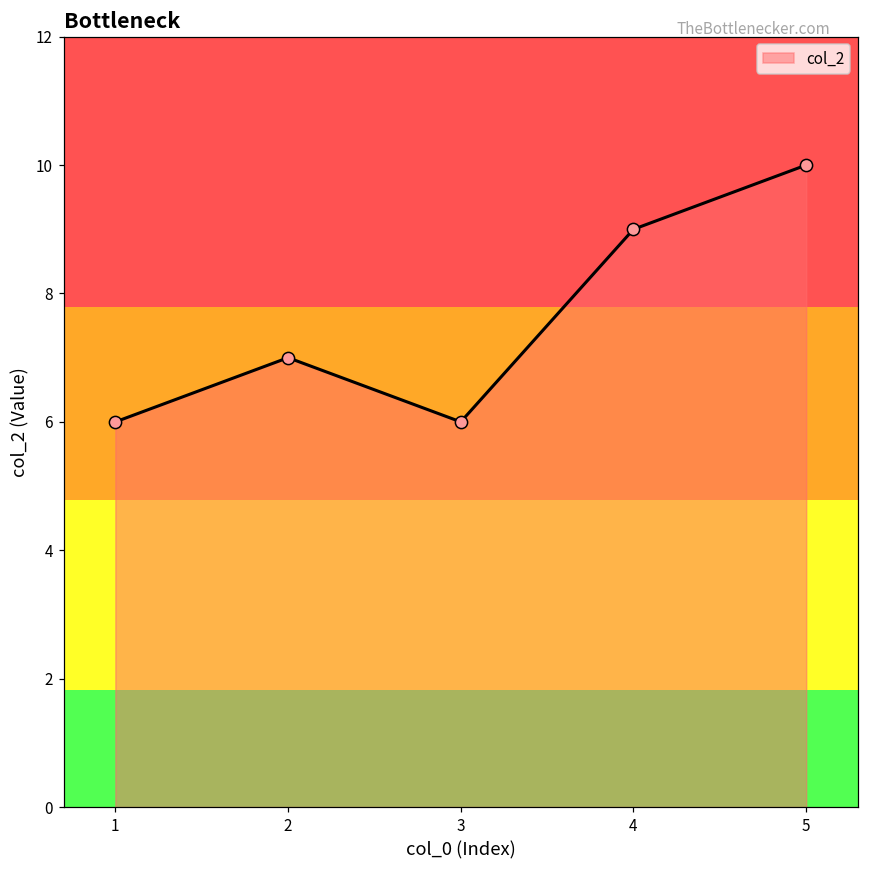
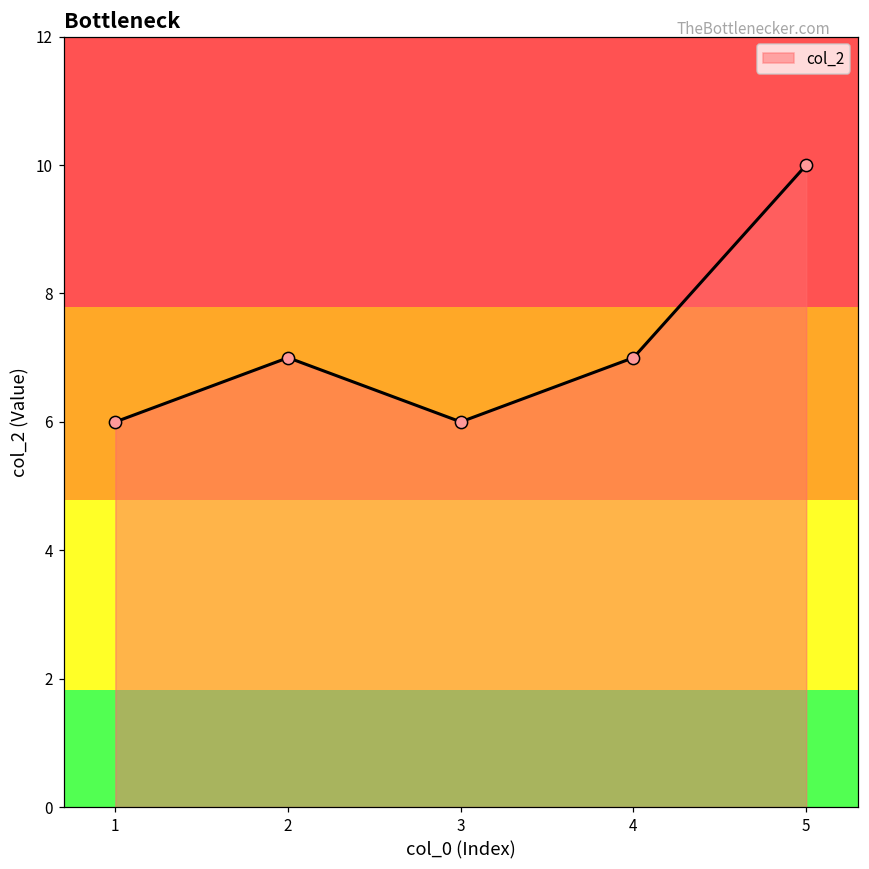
4: 9 -> 7
